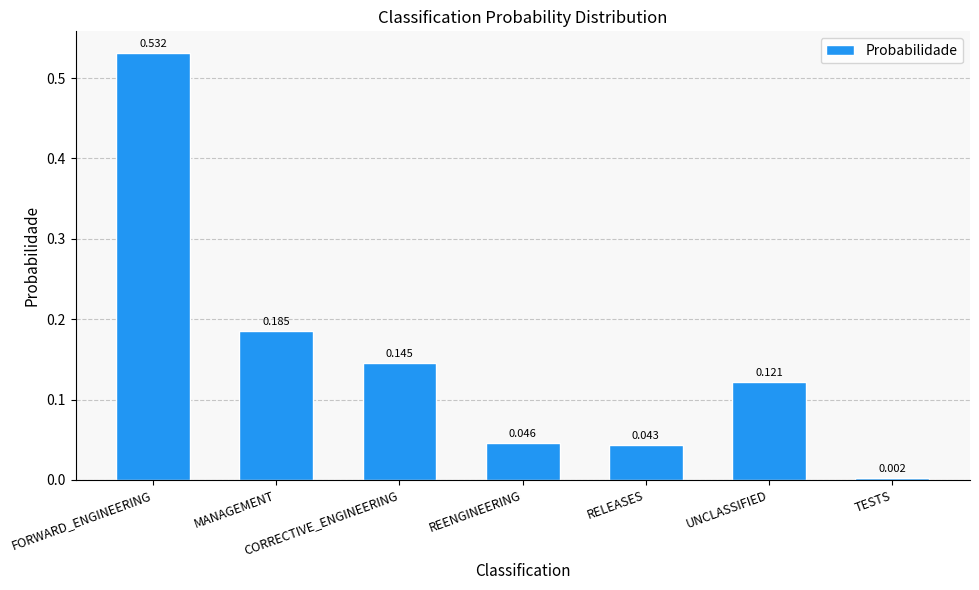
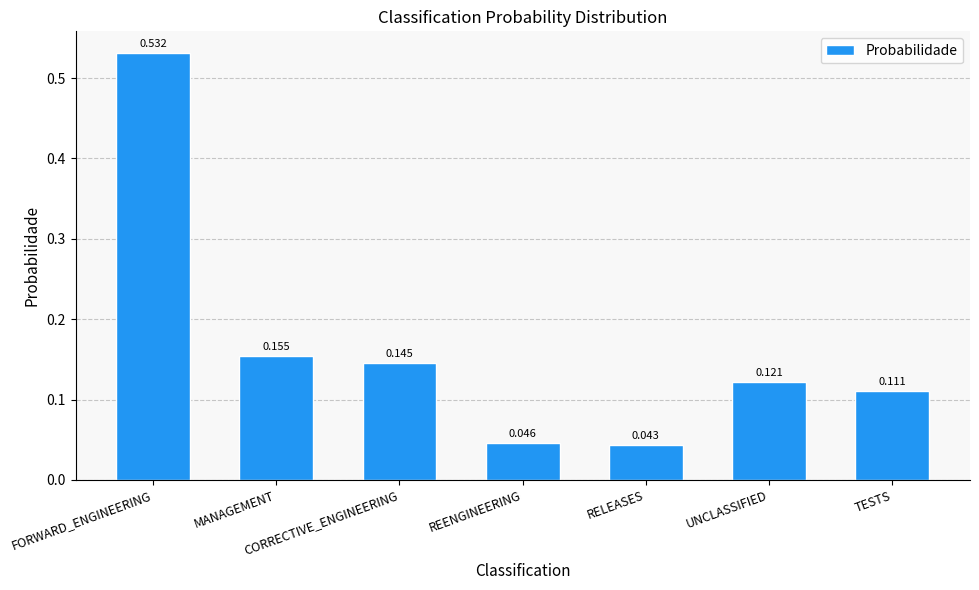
MANAGEMENT: 0.185 -> 0.155
TESTS: 0.002 -> 0.111
